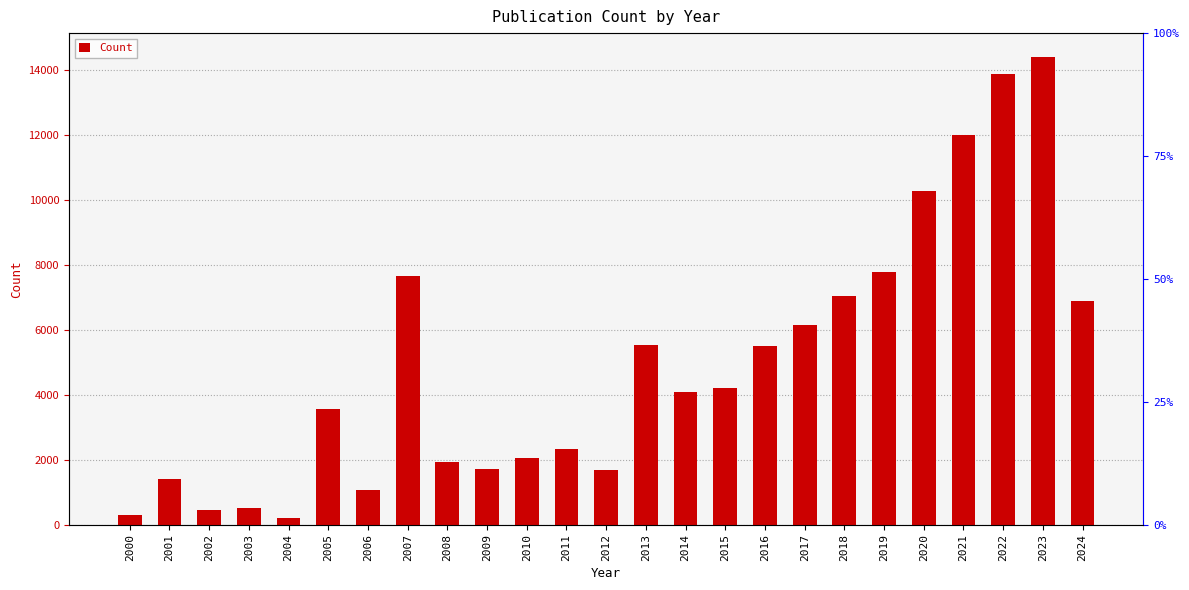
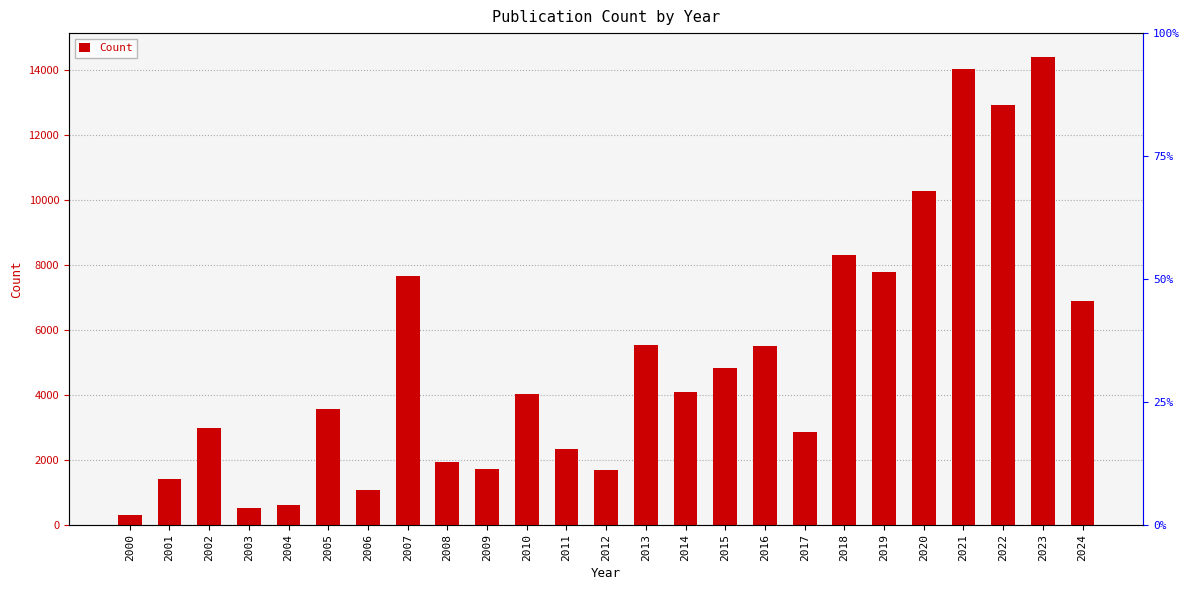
2002: 500 -> 3000
2004: 200 -> 600
2010: 2100 -> 4000
2015: 4200 -> 4800
2017: 6100 -> 2900
2018: 7000 -> 8300
2021: 12000 -> 14000
2022: 13900 -> 12900
